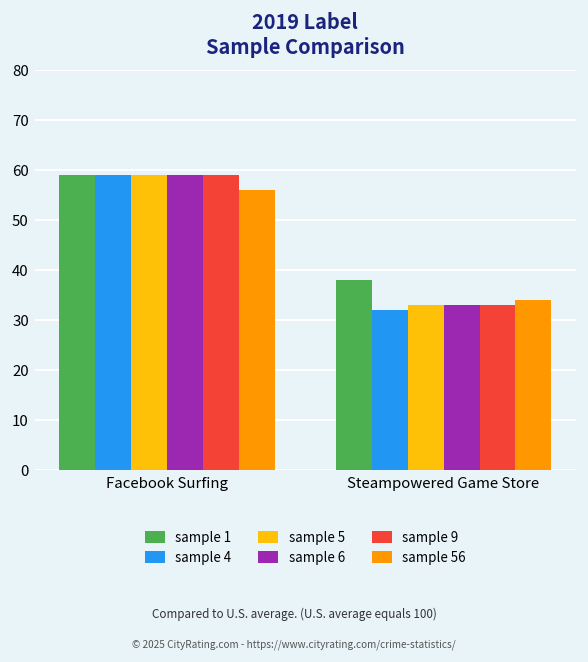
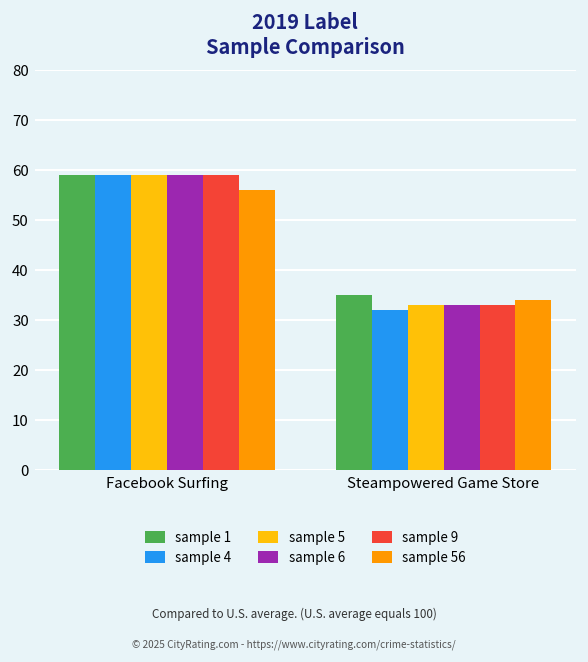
sample 1, Steampowered Game Store: 38 -> 35
